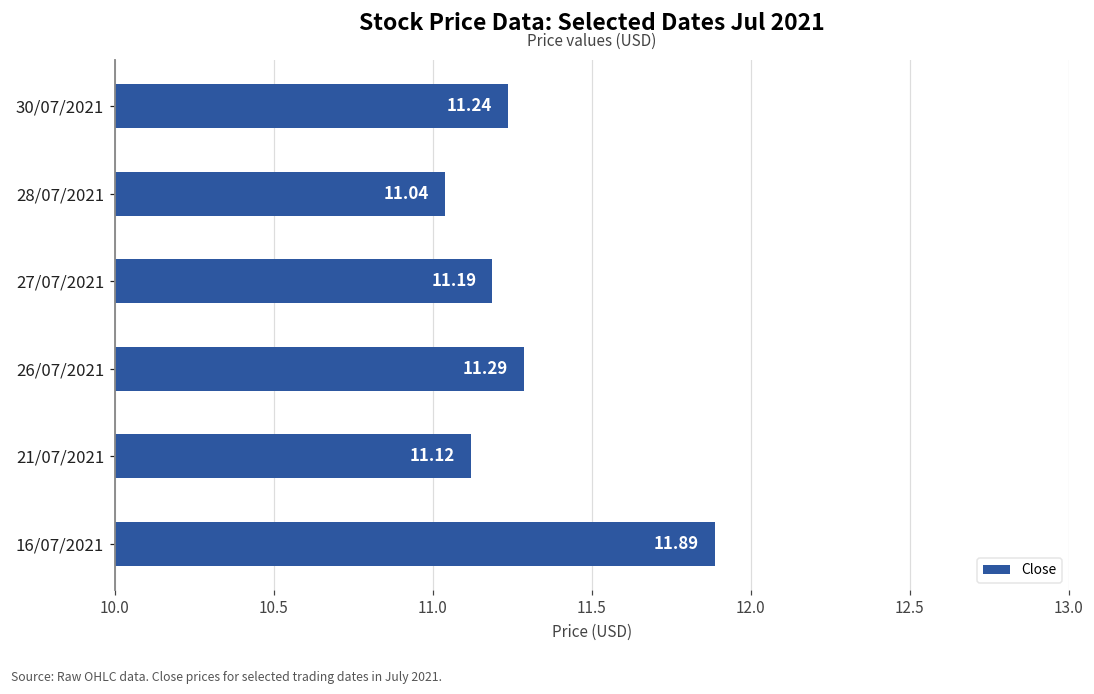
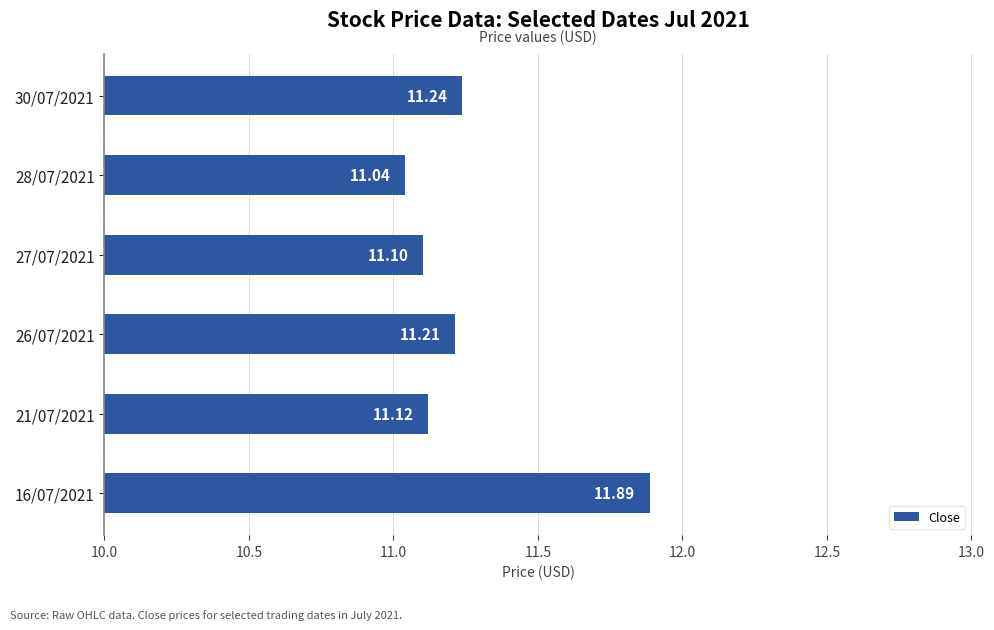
27/07/2021: 11.19 -> 11.10
26/07/2021: 11.29 -> 11.21
